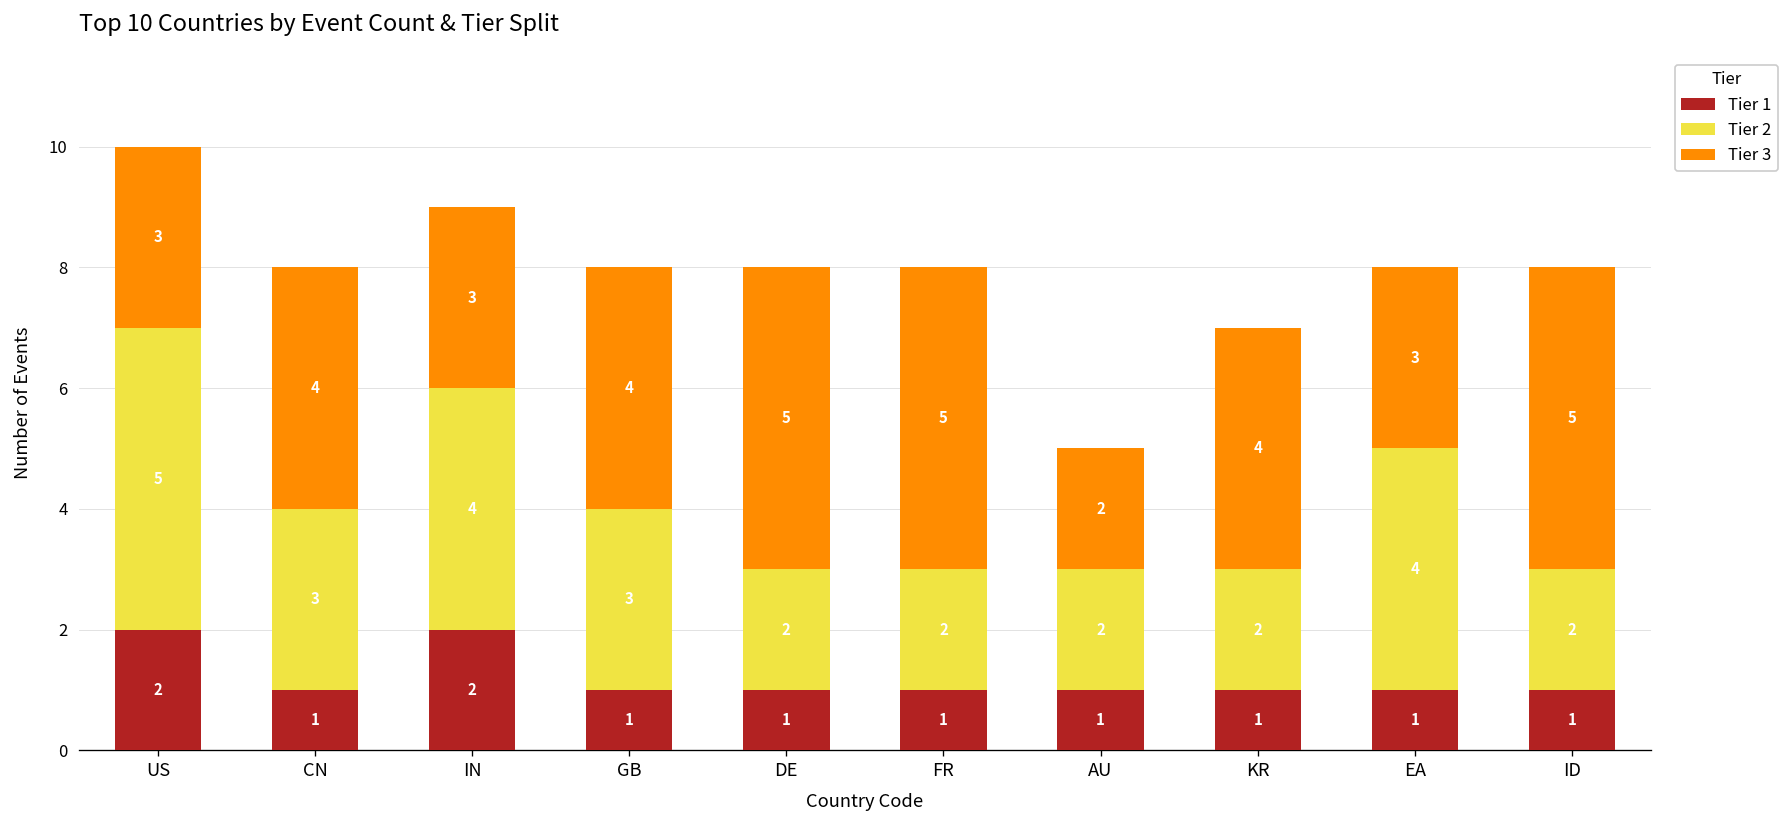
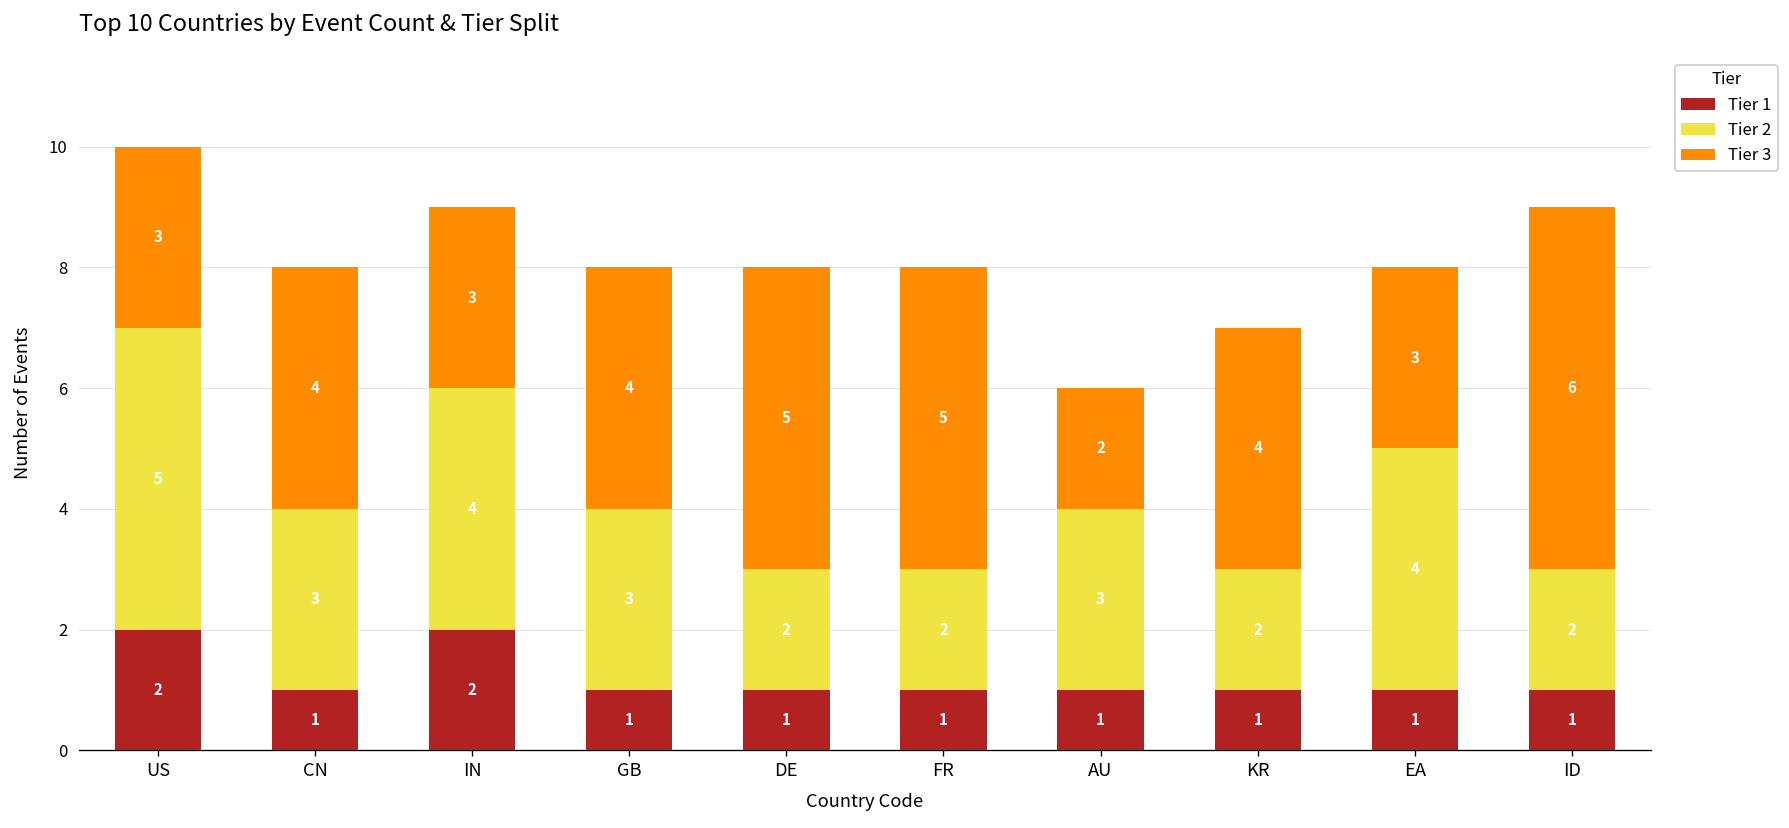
Tier 2, AU: 2 -> 3
Tier 3, ID: 5 -> 6
